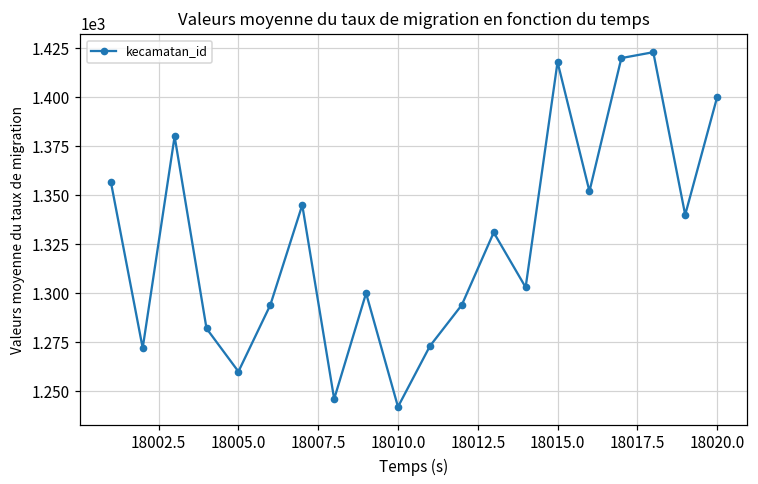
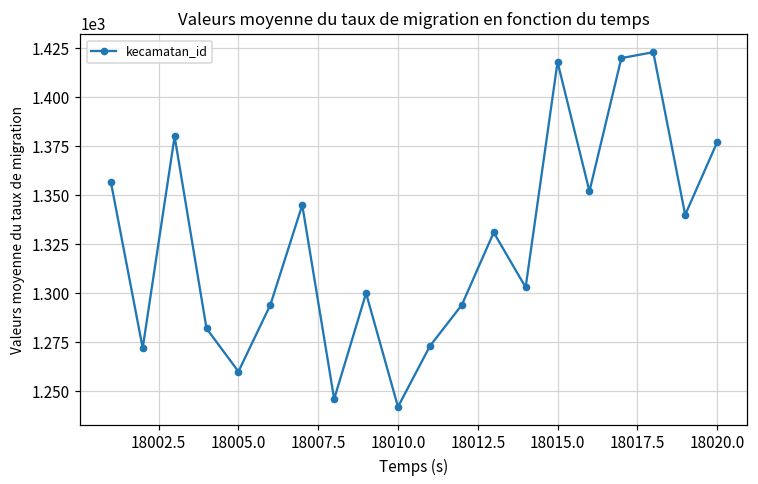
18020.0: 1400 -> 1377
